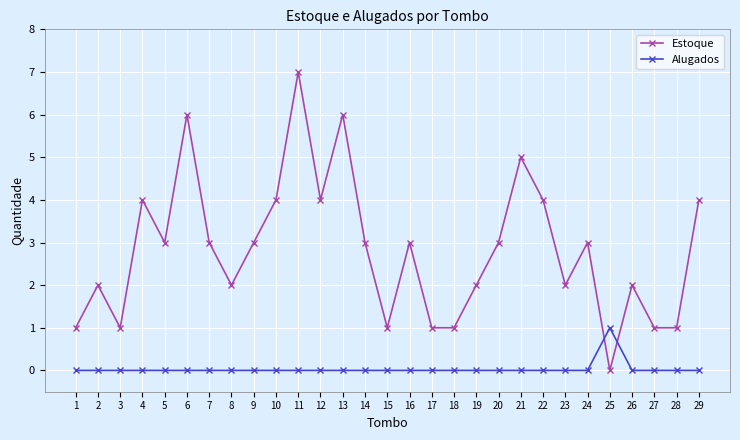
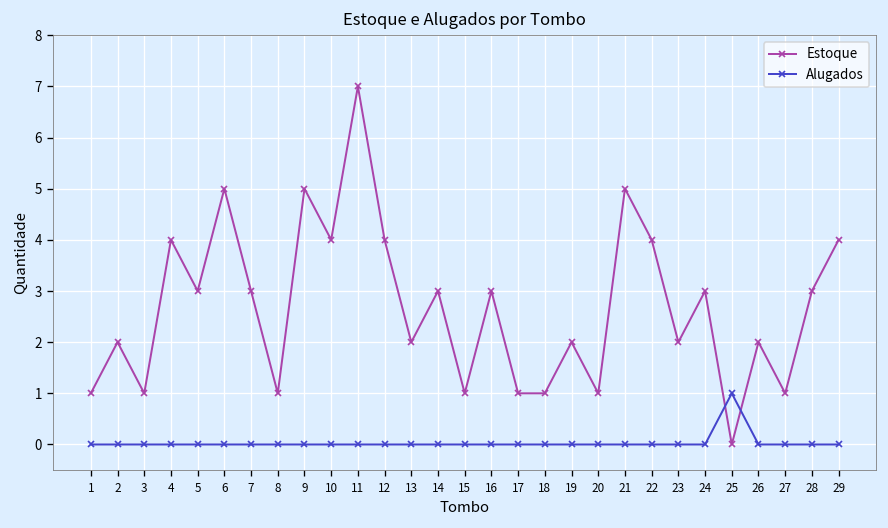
Estoque, 6: 6 -> 5
Estoque, 8: 2 -> 1
Estoque, 9: 3 -> 5
Estoque, 13: 6 -> 2
Estoque, 20: 3 -> 1
Estoque, 28: 1 -> 3
